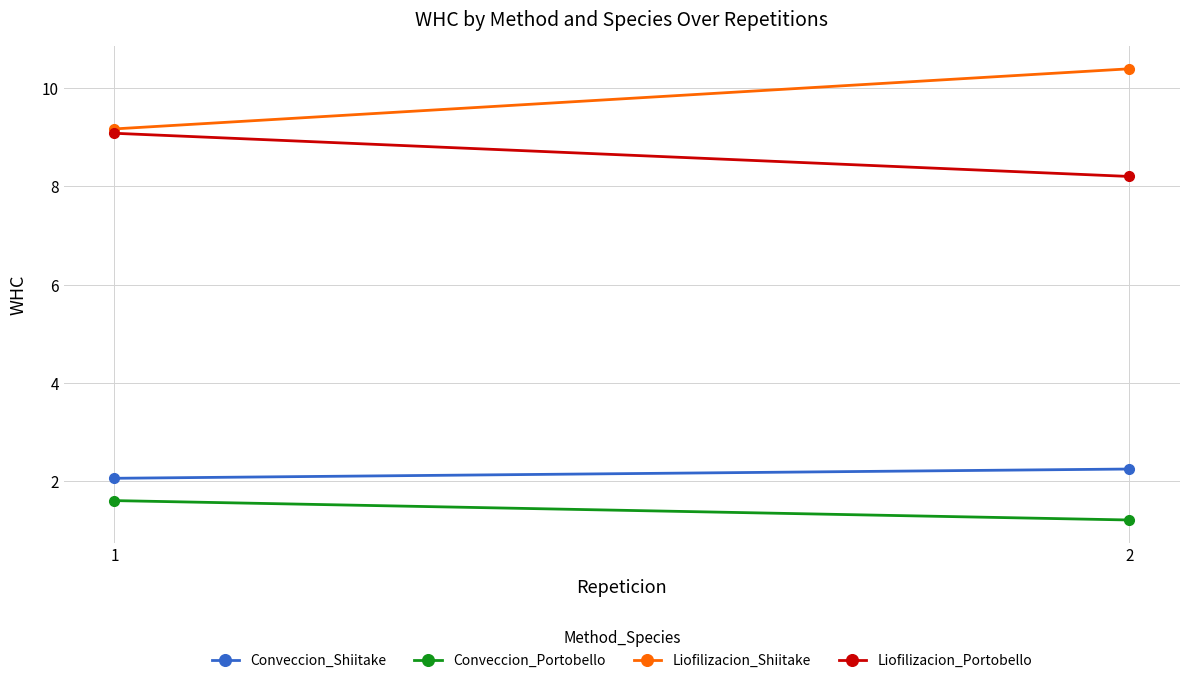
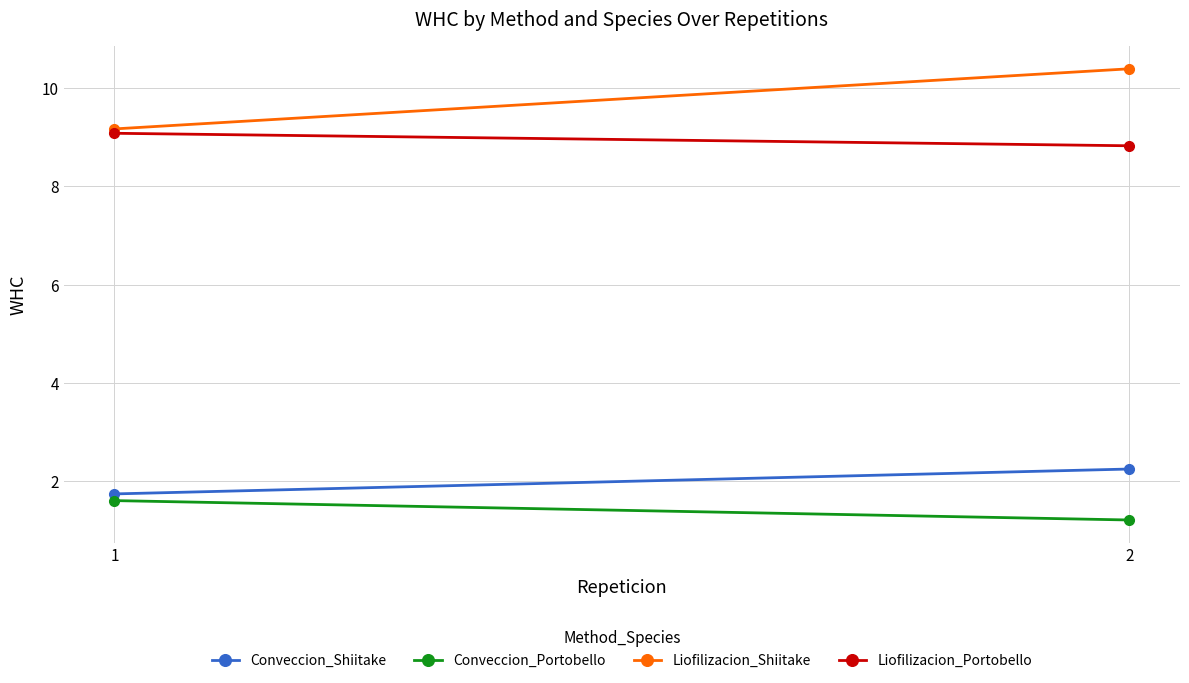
Conveccion_Shiitake, 1: 2.1 -> 1.7
Liofilizacion_Portobello, 2: 8.2 -> 8.8
